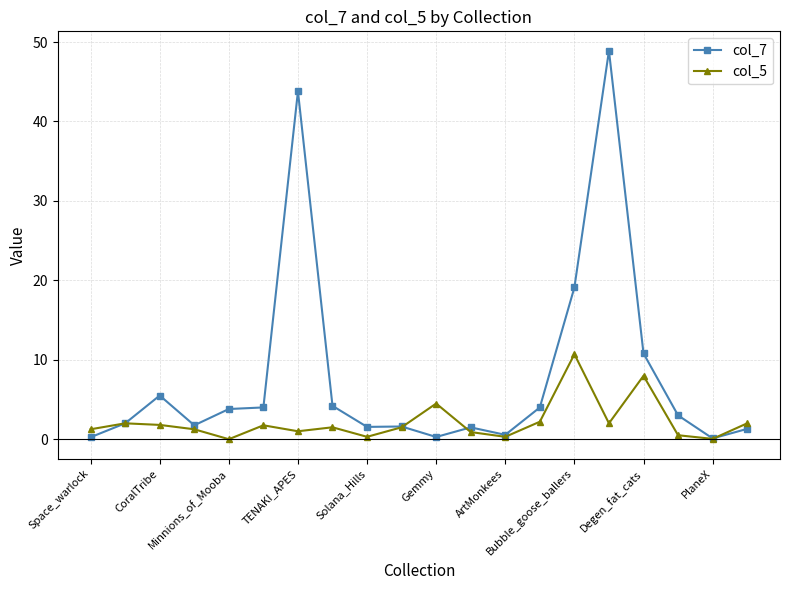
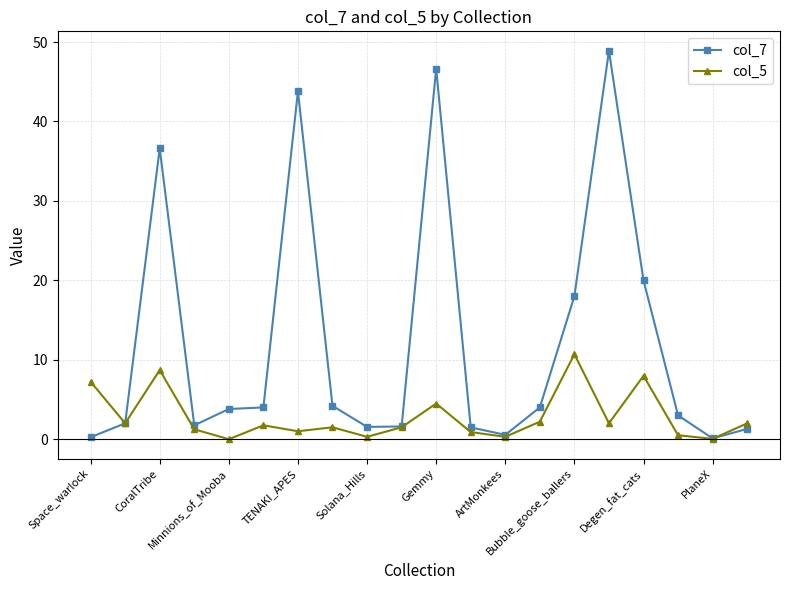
col_5, Space_warlock: 1 -> 7
col_7, CoralTribe: 6 -> 37
col_5, CoralTribe: 2 -> 9
col_7, Gemmy: 0 -> 47
col_7, Bubble_goose_ballers: 19 -> 18
col_7, Degen_fat_cats: 11 -> 20
